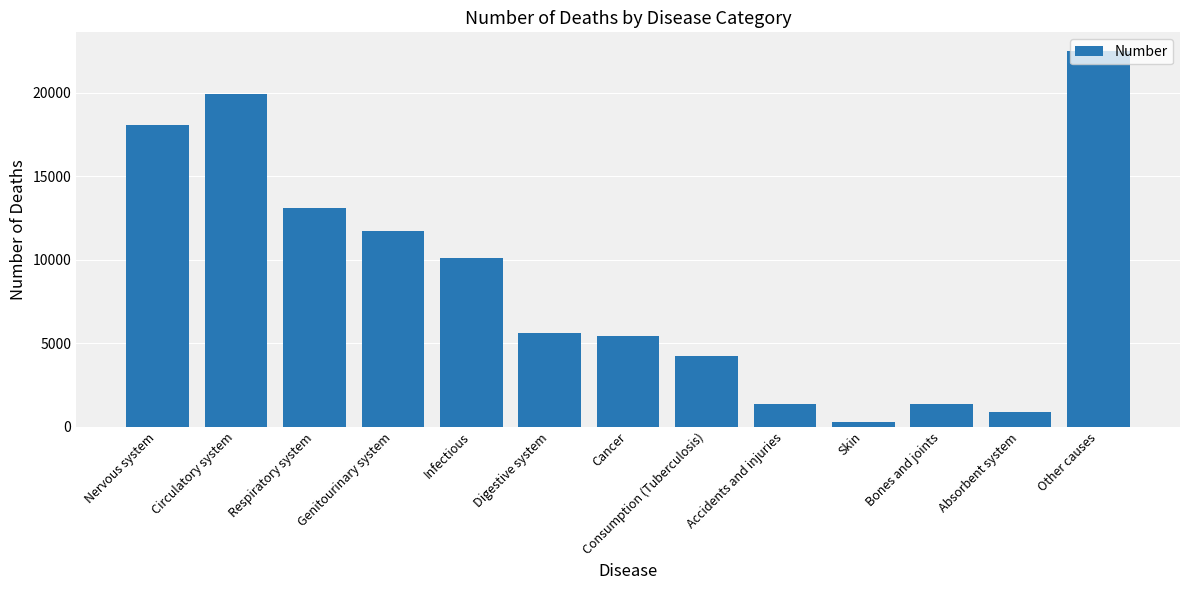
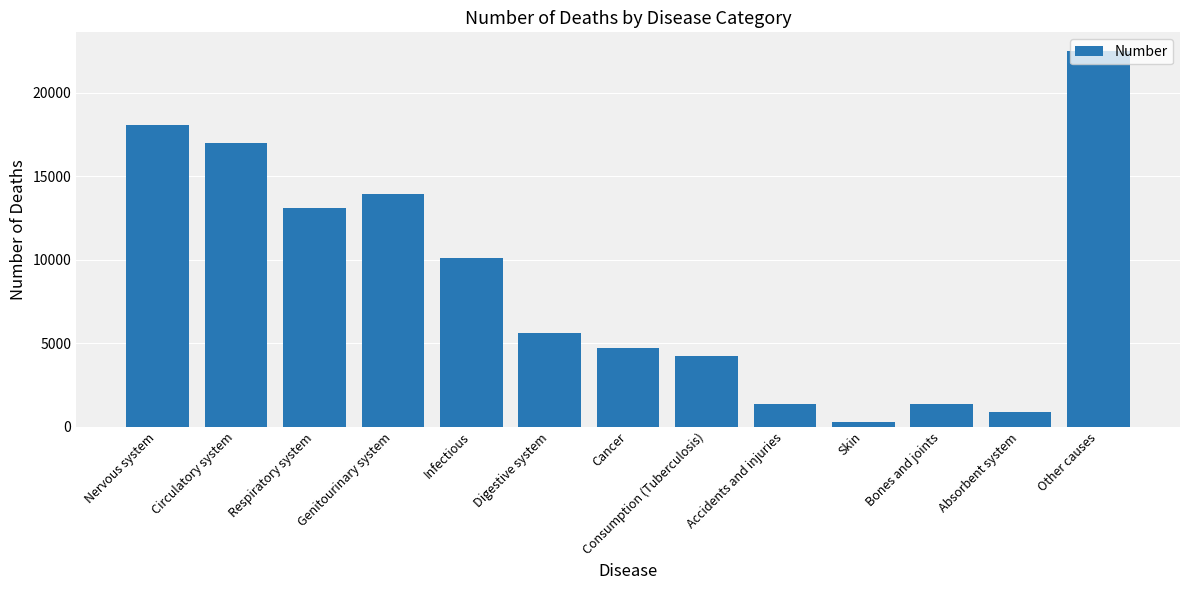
Circulatory system: 19900 -> 17000
Genitourinary system: 11700 -> 14000
Cancer: 5400 -> 4700
